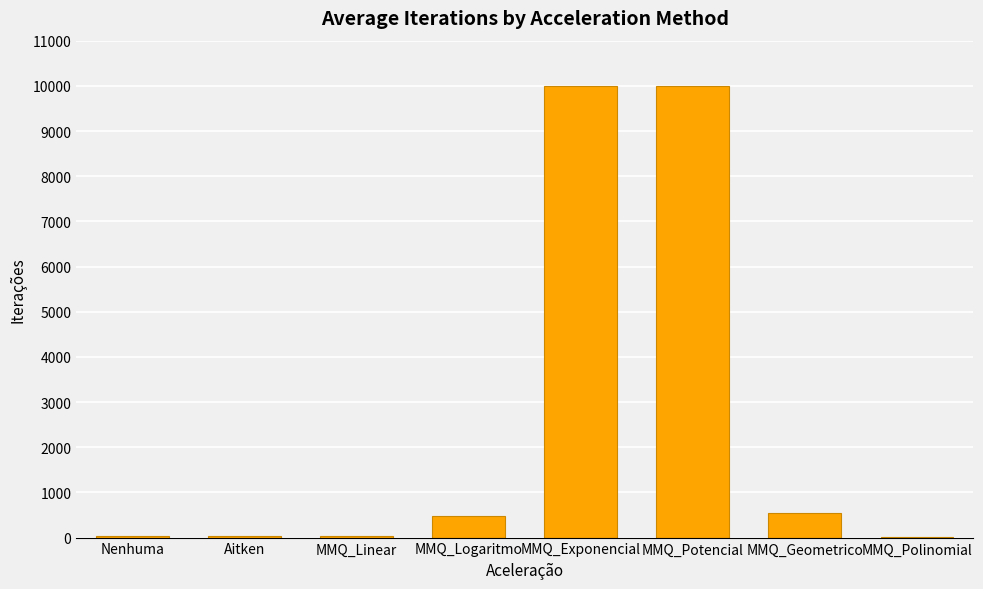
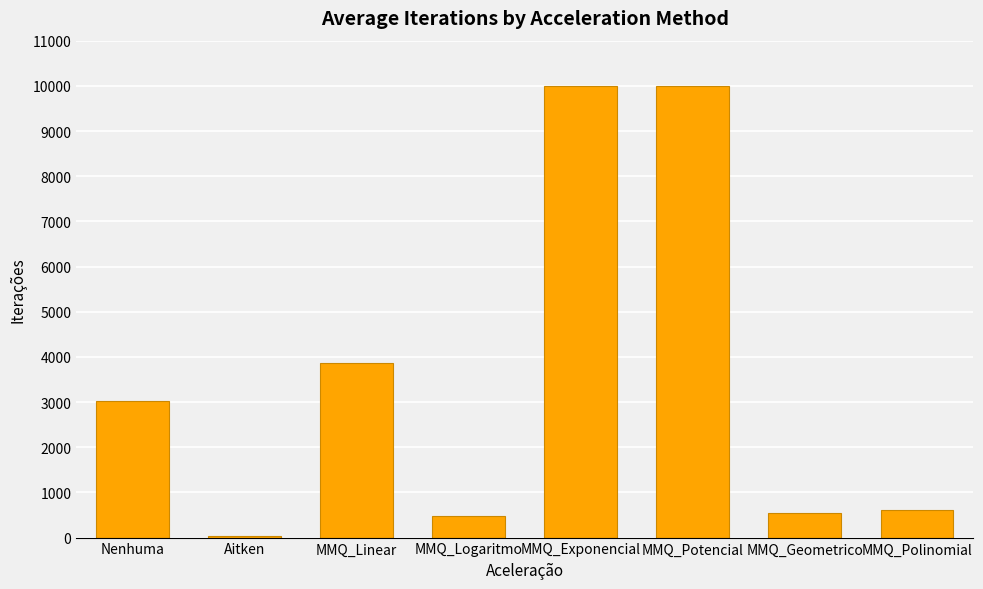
Nenhuma: 0 -> 3000
MMQ_Linear: 0 -> 3900
MMQ_Polinomial: 0 -> 600
